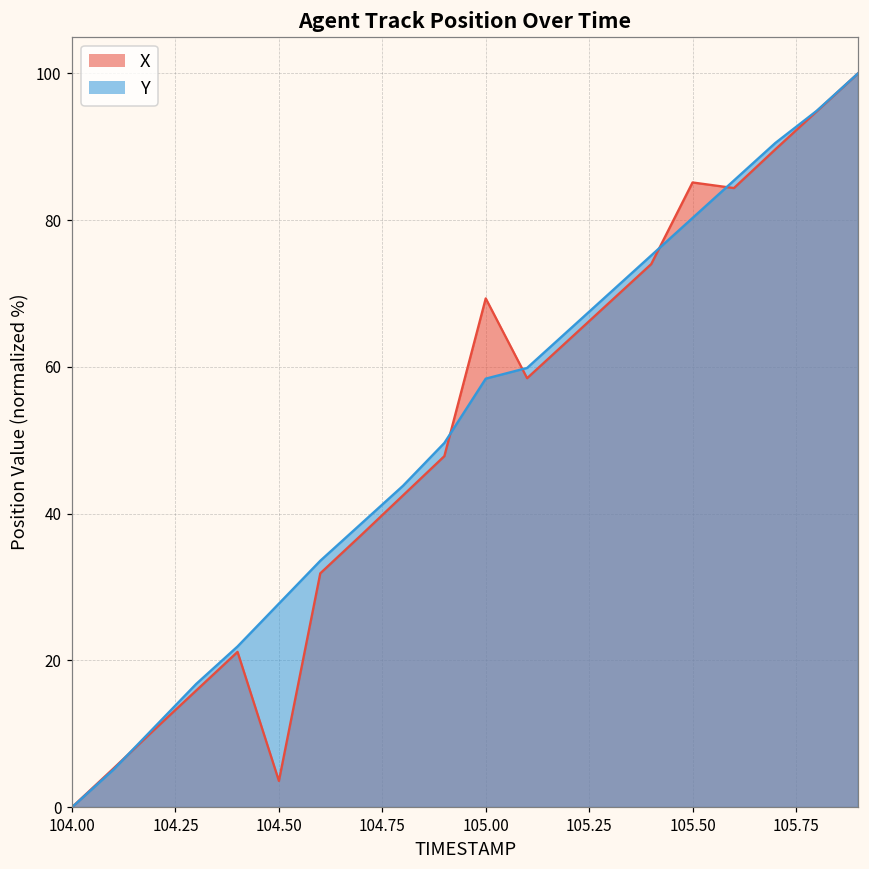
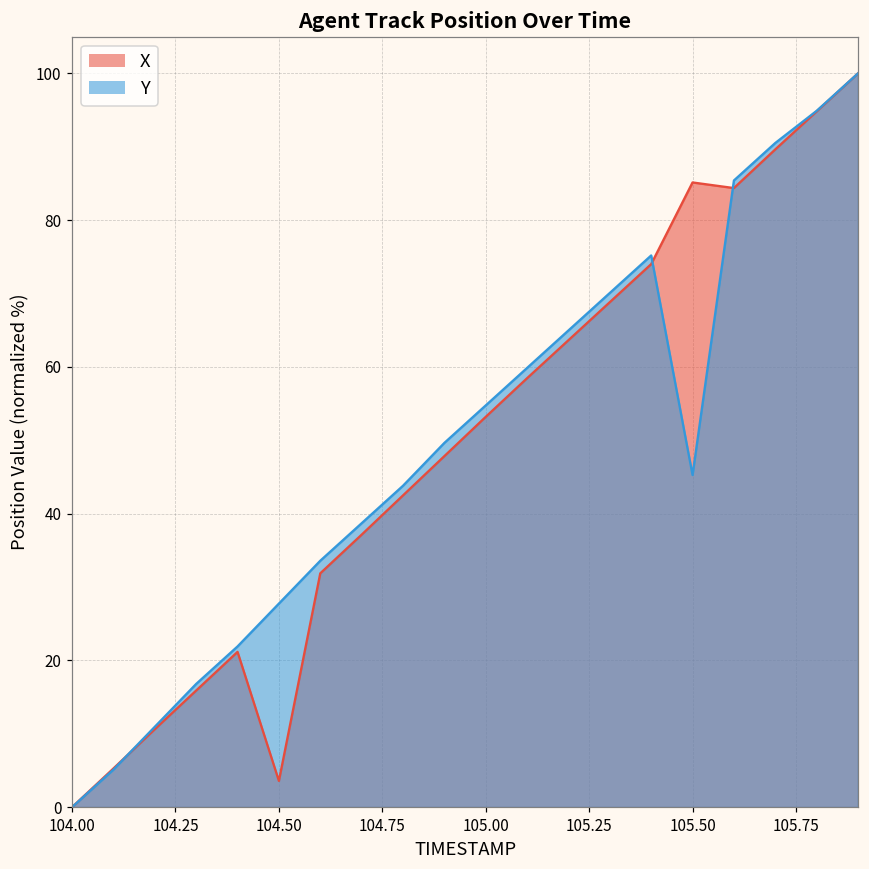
X, 105.00: 69 -> 53
Y, 105.00: 58 -> 55
Y, 105.50: 80 -> 45
